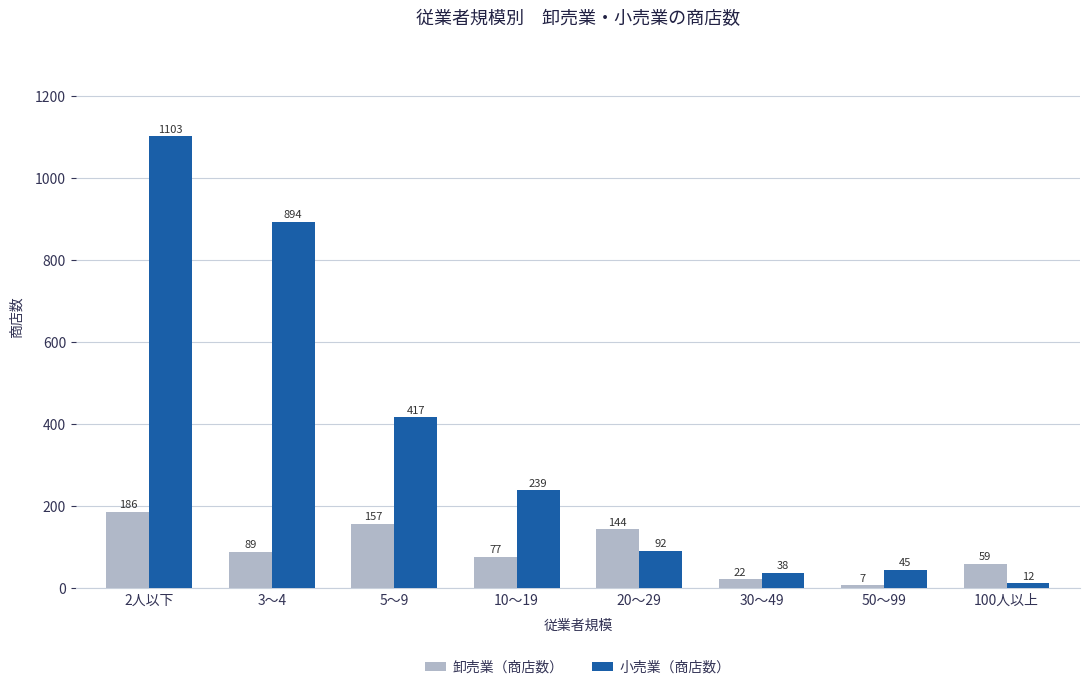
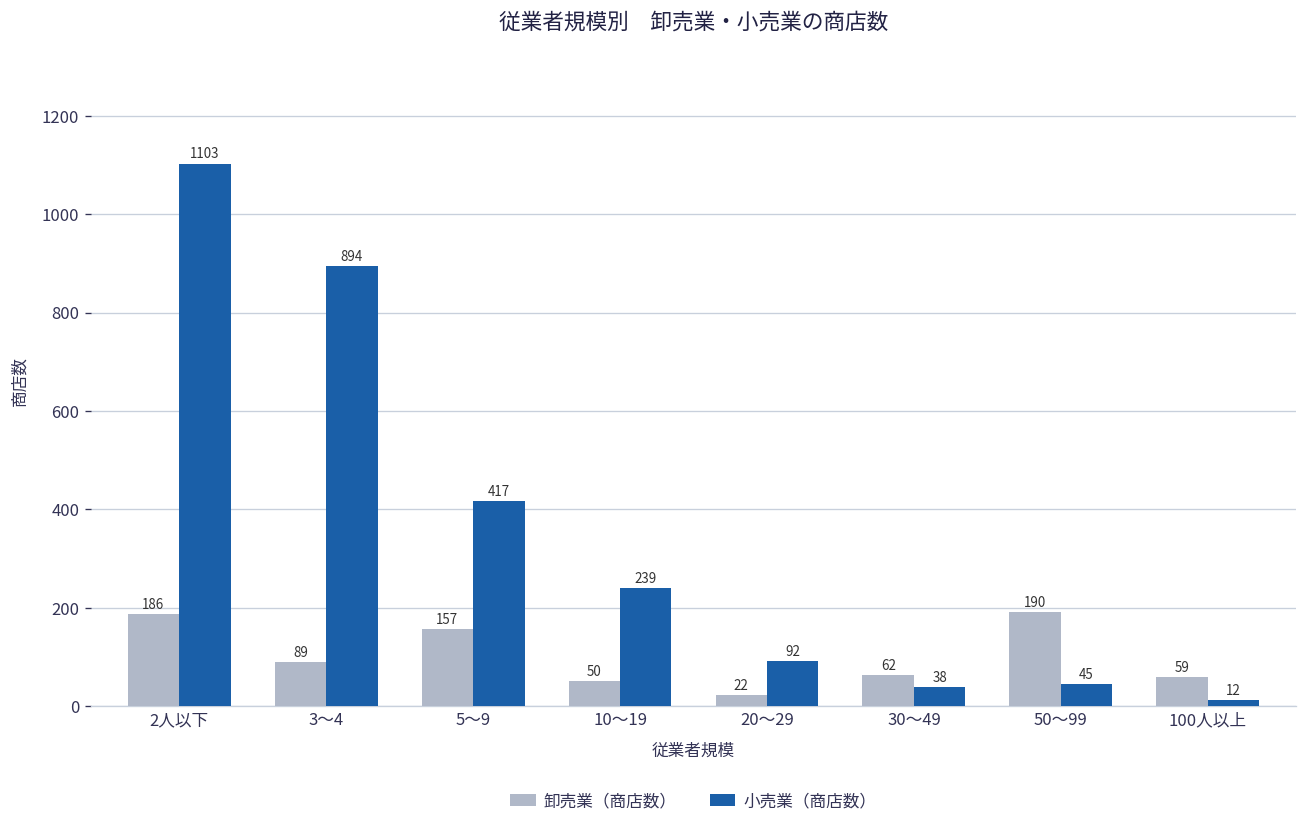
卸売業（商店数）, 10～19: 77 -> 50
卸売業（商店数）, 20～29: 144 -> 22
卸売業（商店数）, 30～49: 22 -> 62
卸売業（商店数）, 50～99: 7 -> 190
